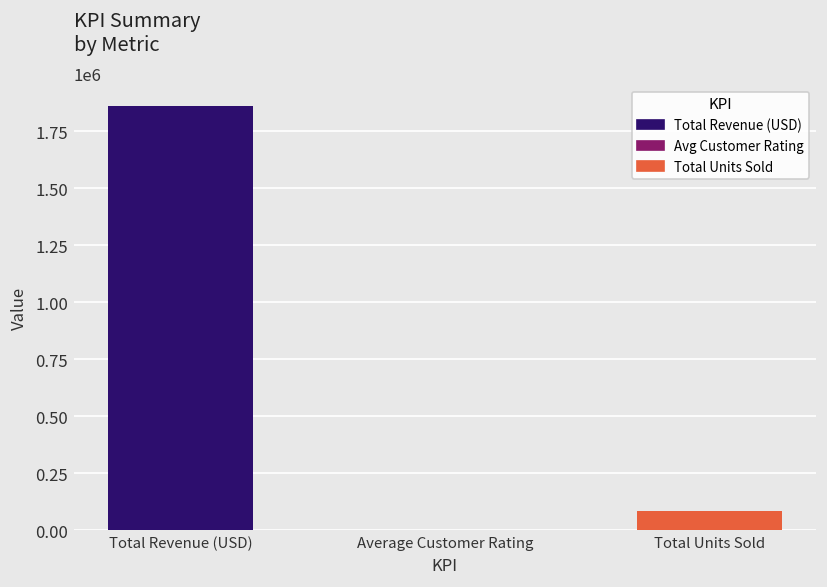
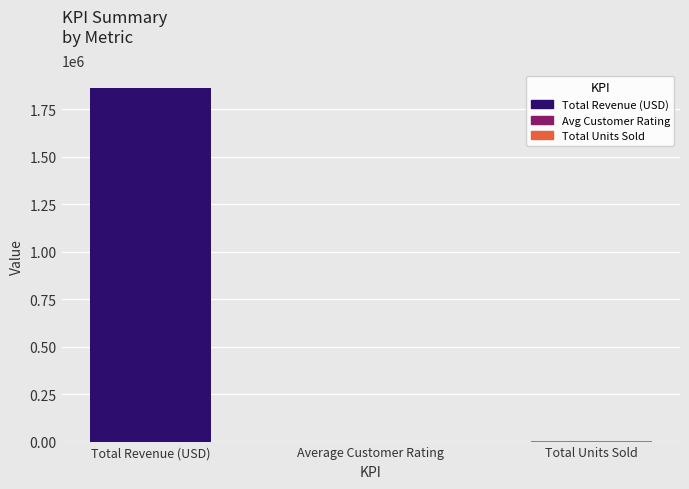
Total Units Sold: 80000 -> 0
